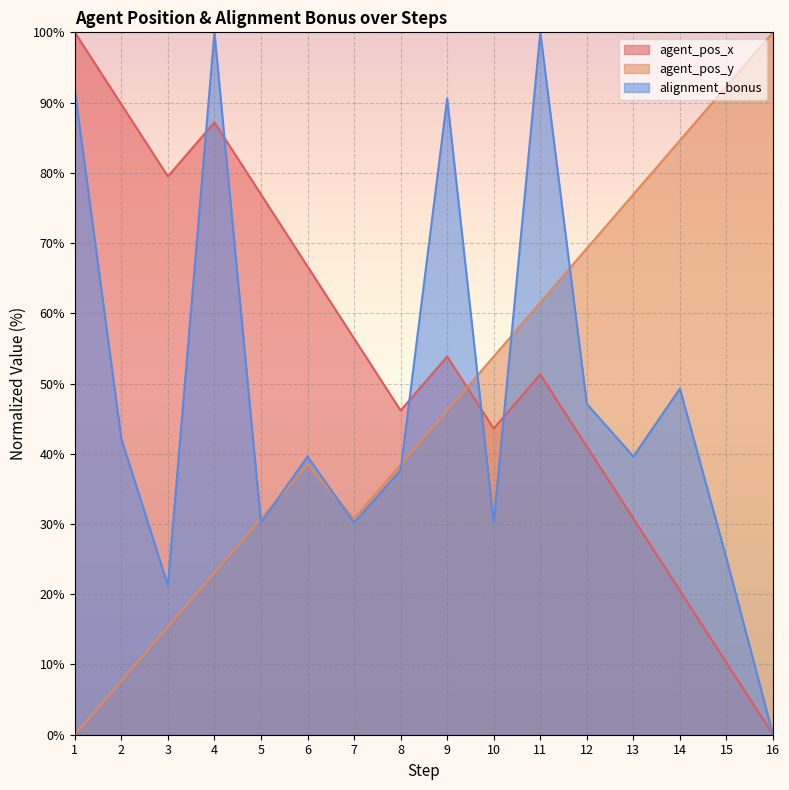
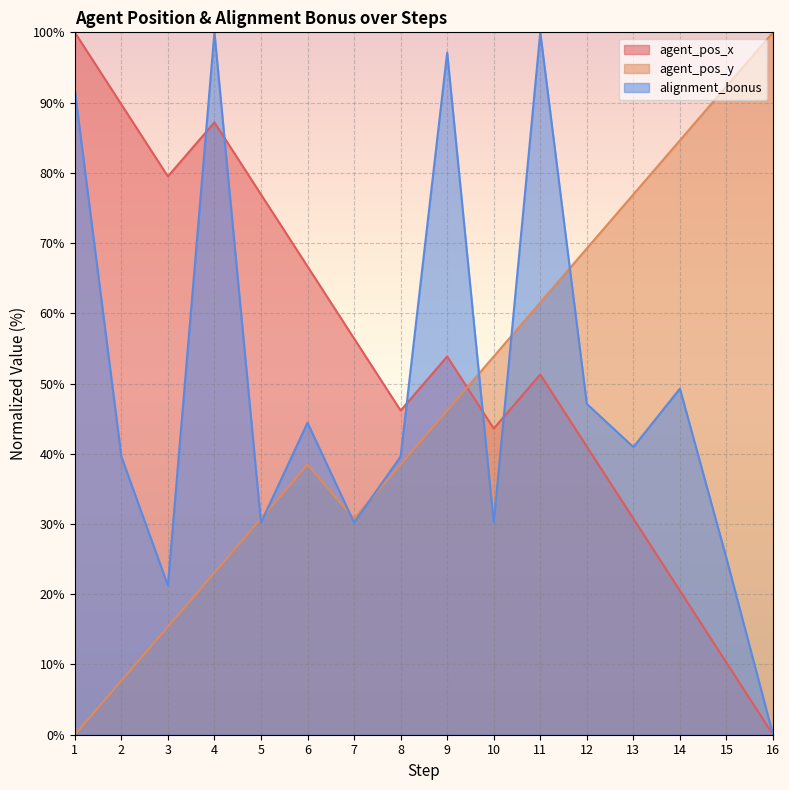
alignment_bonus, 2: 42% -> 40%
alignment_bonus, 6: 40% -> 44%
alignment_bonus, 8: 38% -> 40%
alignment_bonus, 9: 91% -> 97%
alignment_bonus, 13: 40% -> 41%
